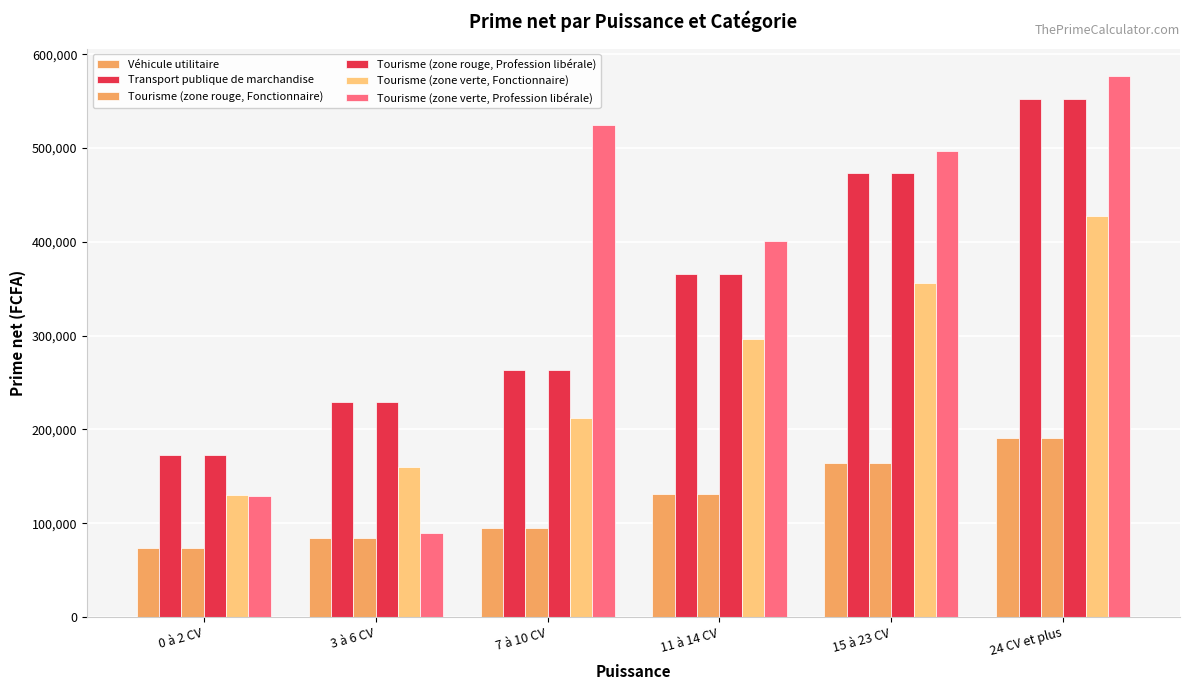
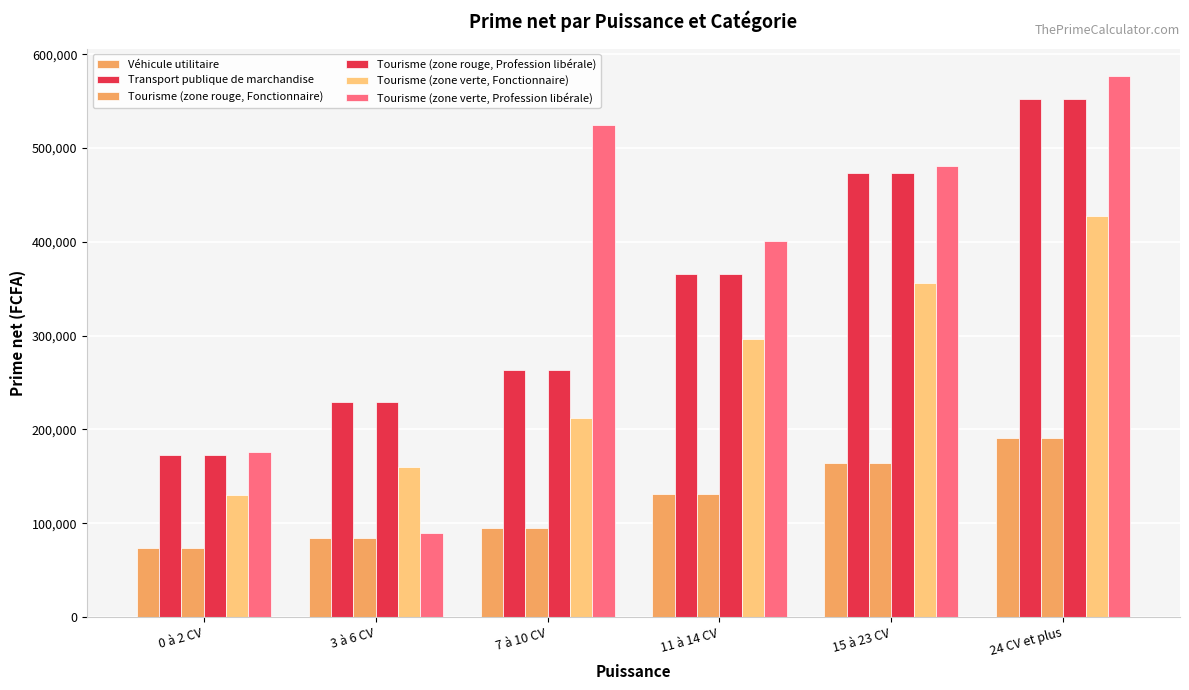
Tourisme (zone verte, Profession libérale), 0 à 2 CV: 130,000 -> 180,000
Tourisme (zone verte, Profession libérale), 15 à 23 CV: 500,000 -> 480,000
